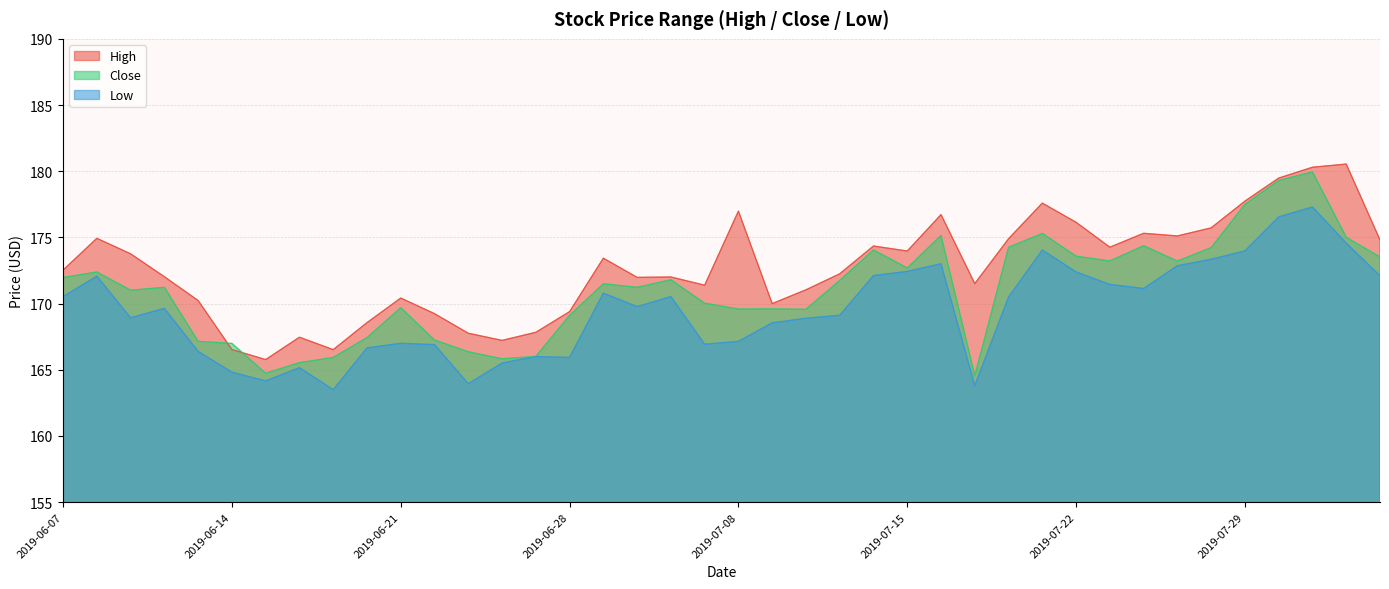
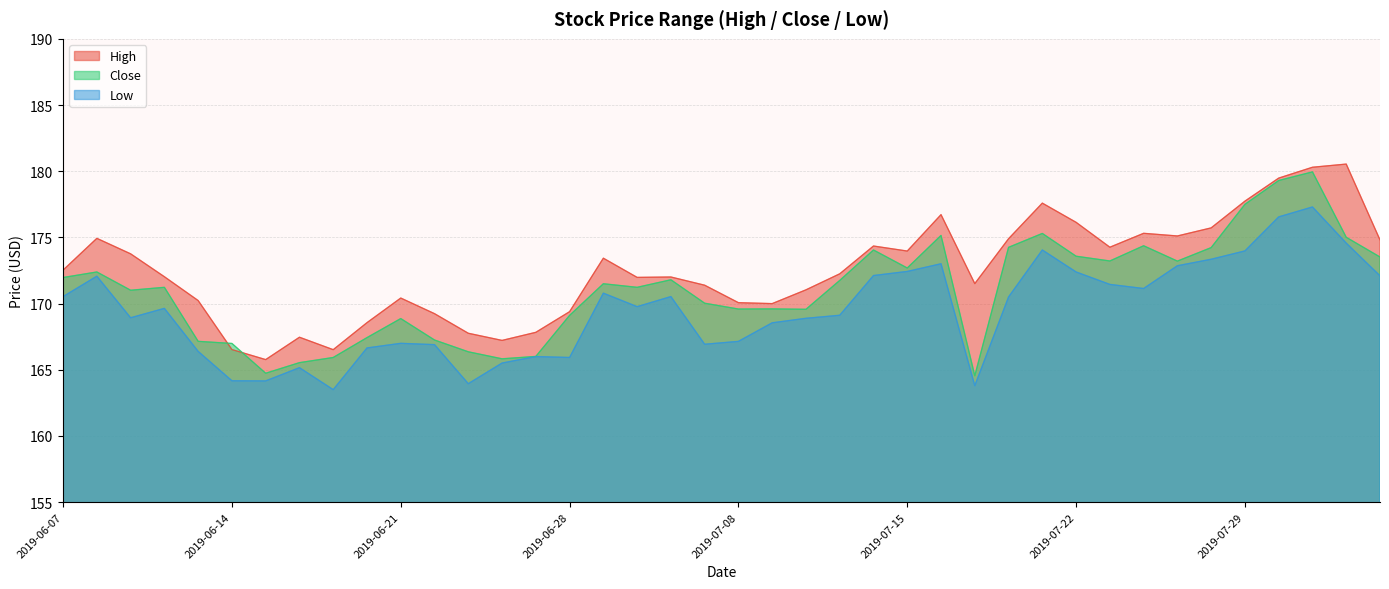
Low, 2019-06-14: 164.8 -> 164.2
Close, 2019-06-21: 169.7 -> 168.9
High, 2019-07-08: 177.0 -> 170.1
